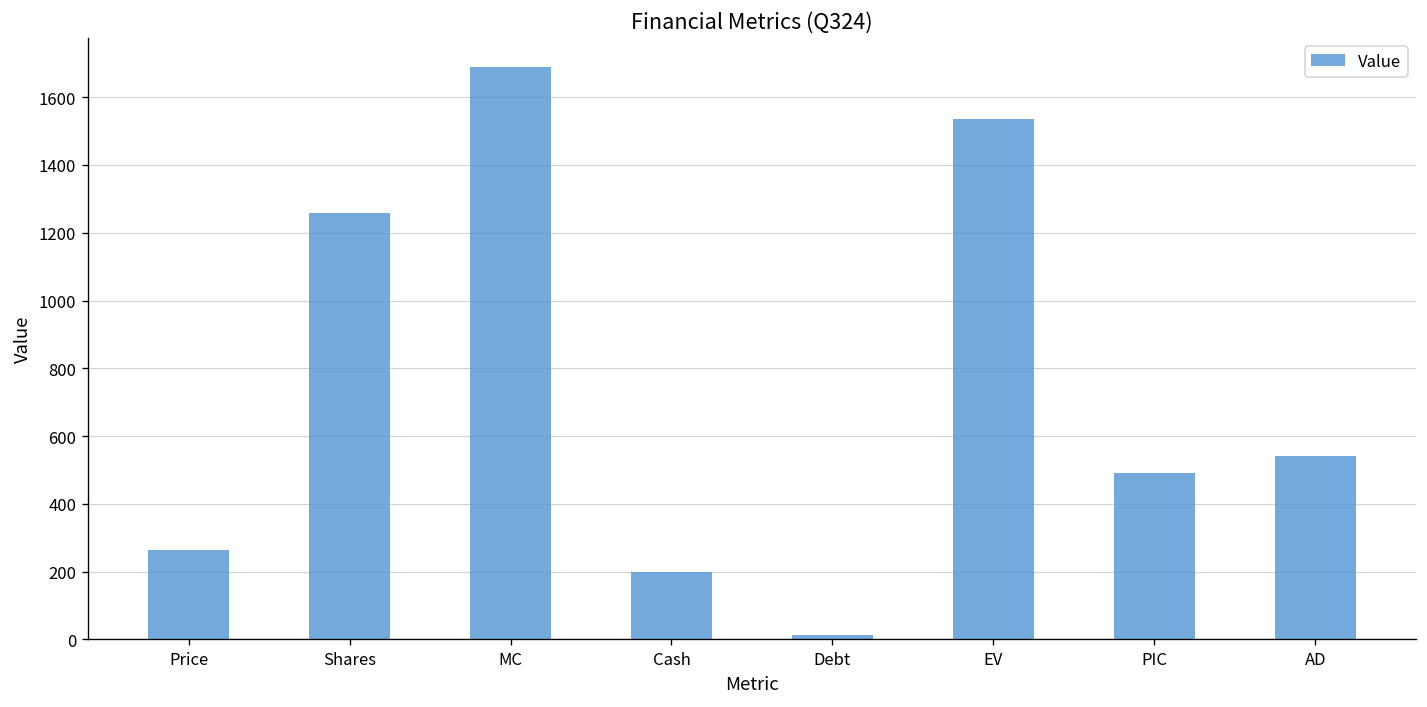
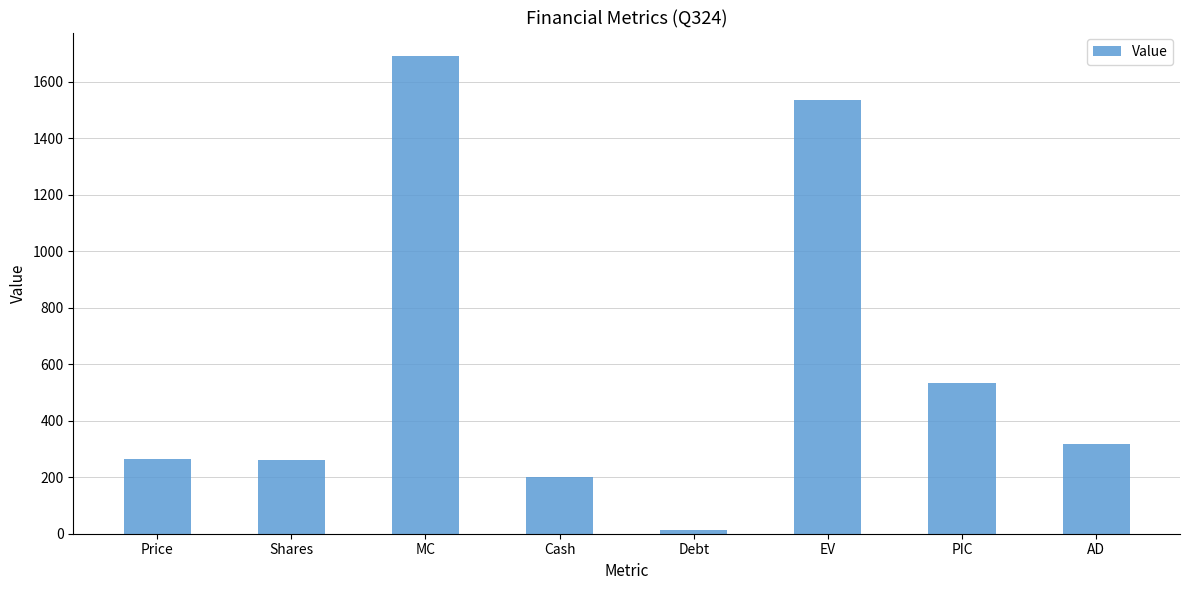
Shares: 1260 -> 260
PIC: 490 -> 530
AD: 540 -> 320
